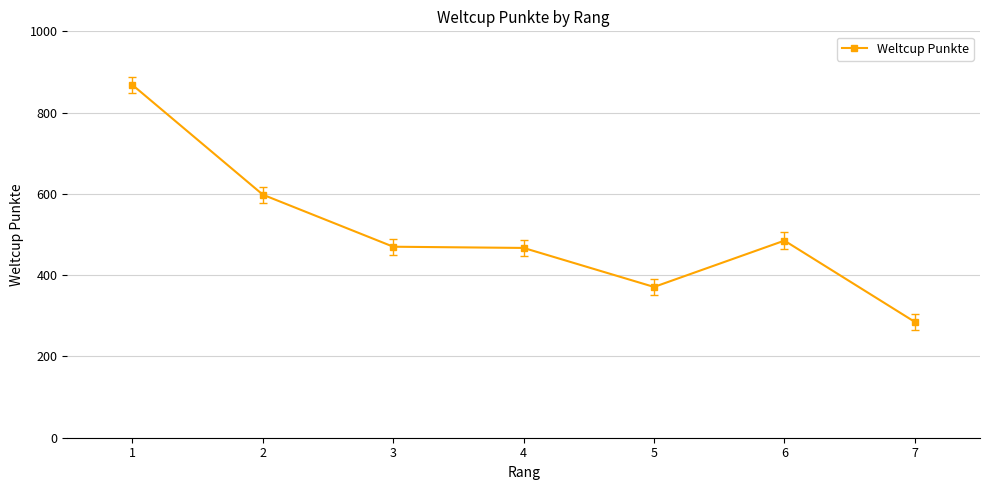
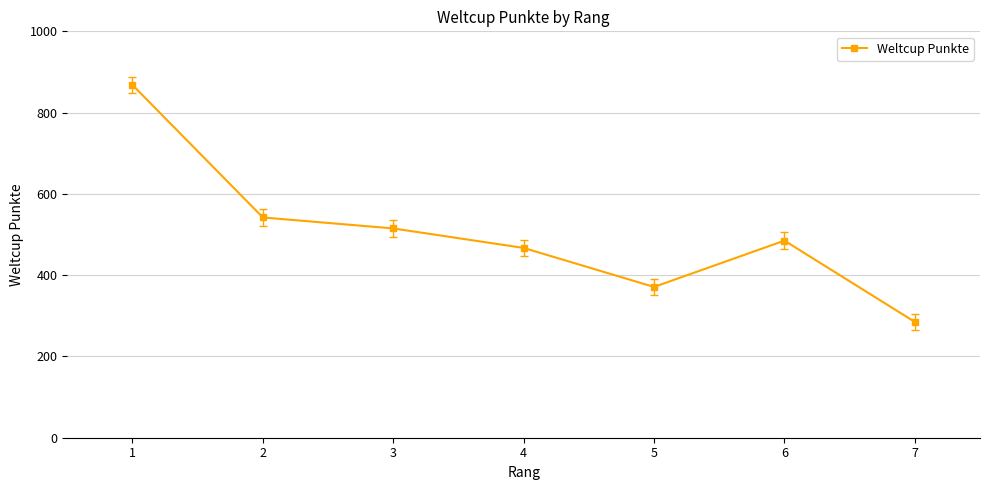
Weltcup Punkte, 2: 600 -> 540
Weltcup Punkte, 3: 470 -> 520
